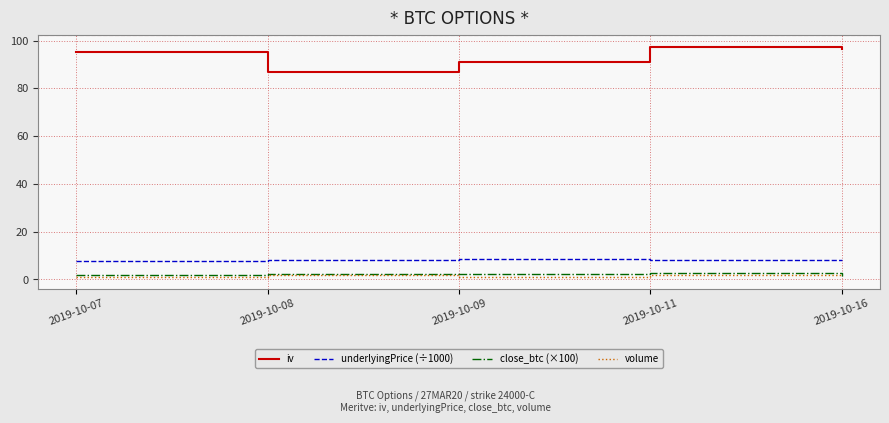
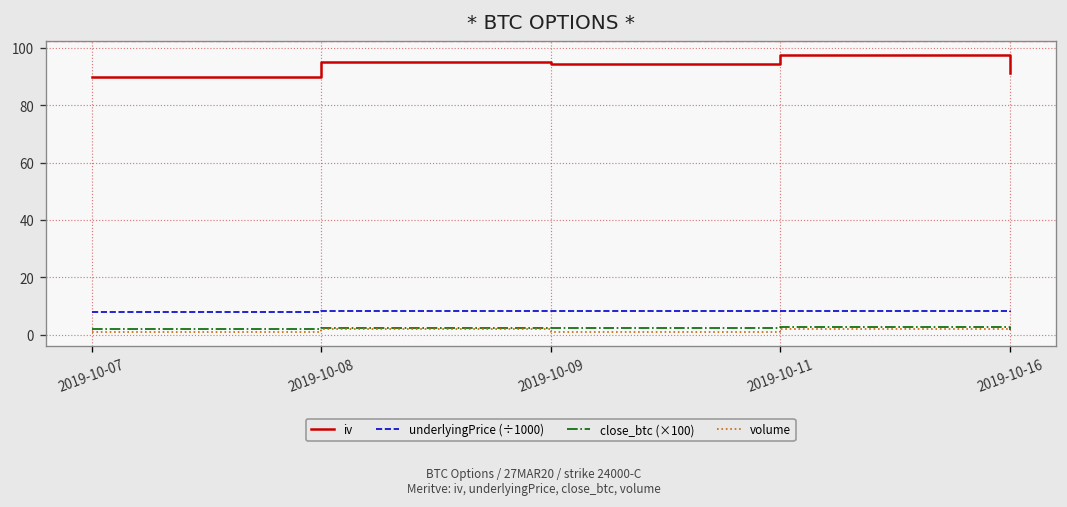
iv, 2019-10-07: 95 -> 90
iv, 2019-10-08: 87 -> 95
iv, 2019-10-09: 91 -> 95
iv, 2019-10-16: 96 -> 91
